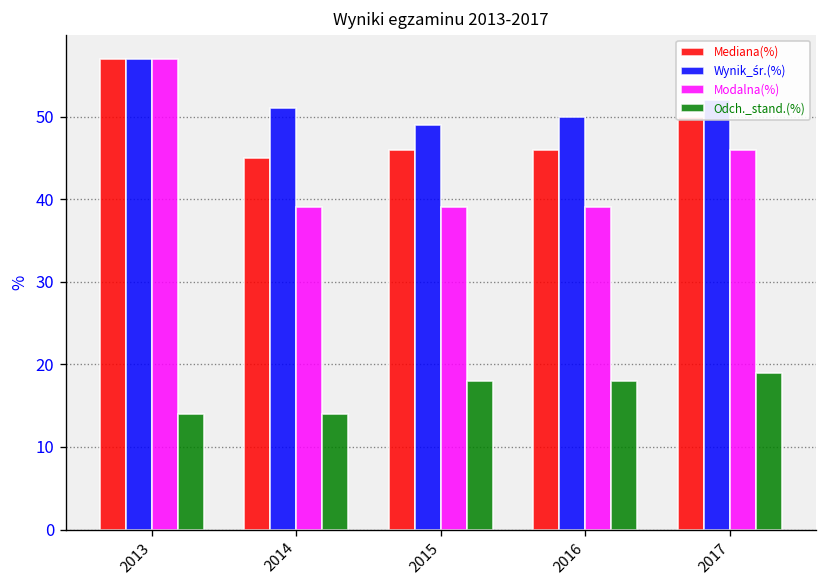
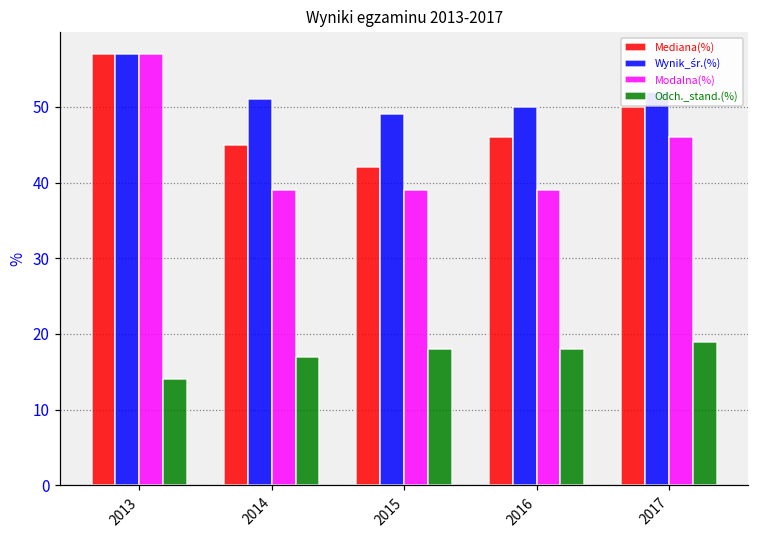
Odch._stand.(%), 2014: 14 -> 17
Mediana(%), 2015: 46 -> 42
